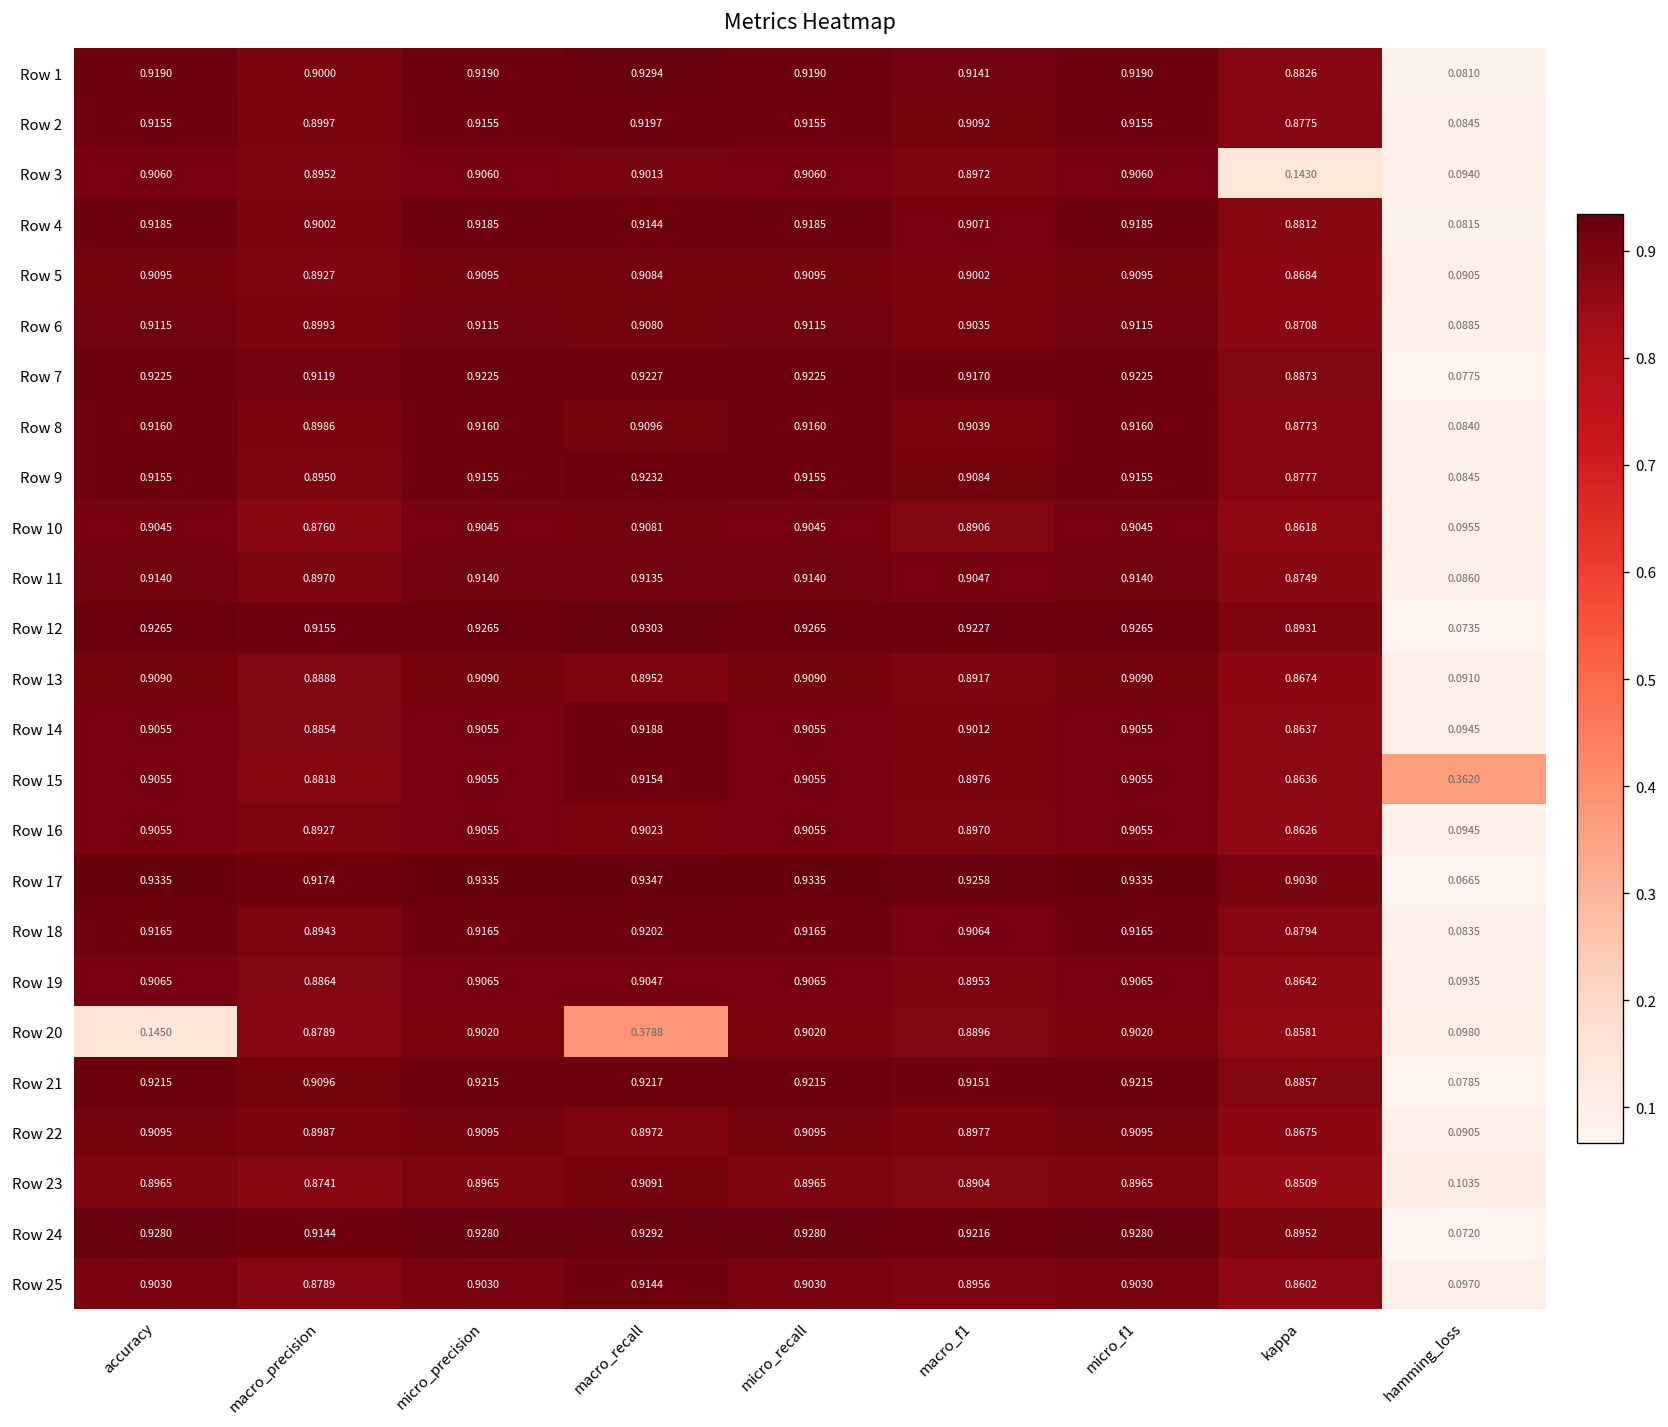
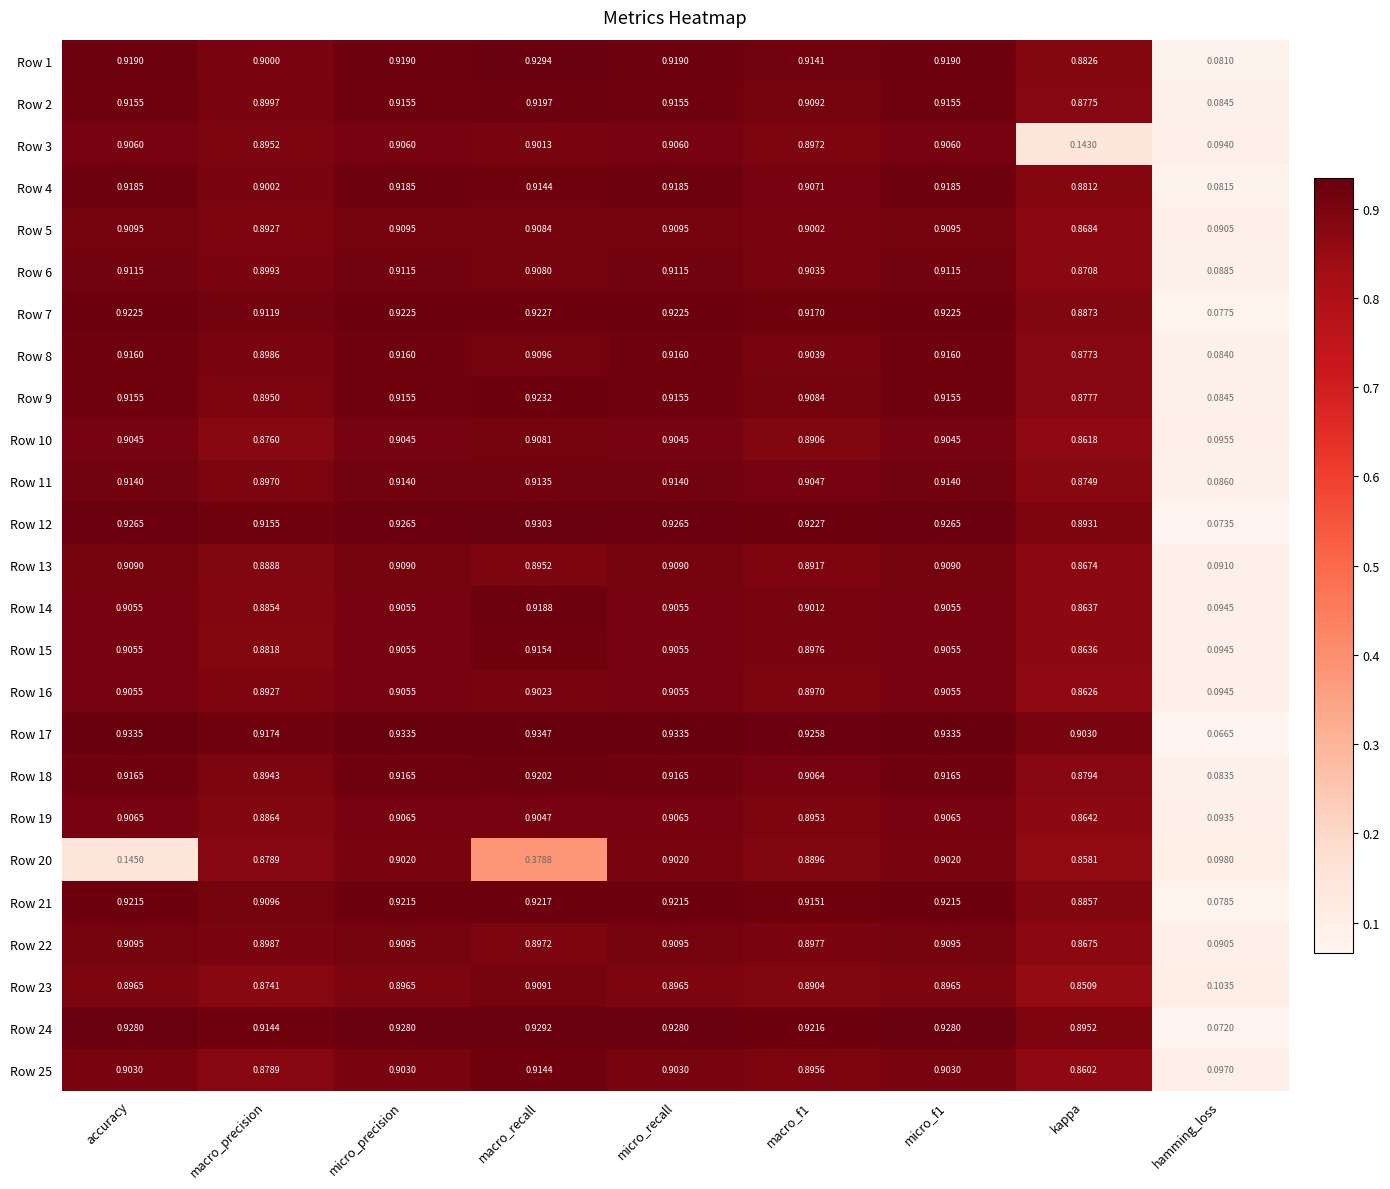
Row 15, hamming_loss: 0.3620 -> 0.0945
